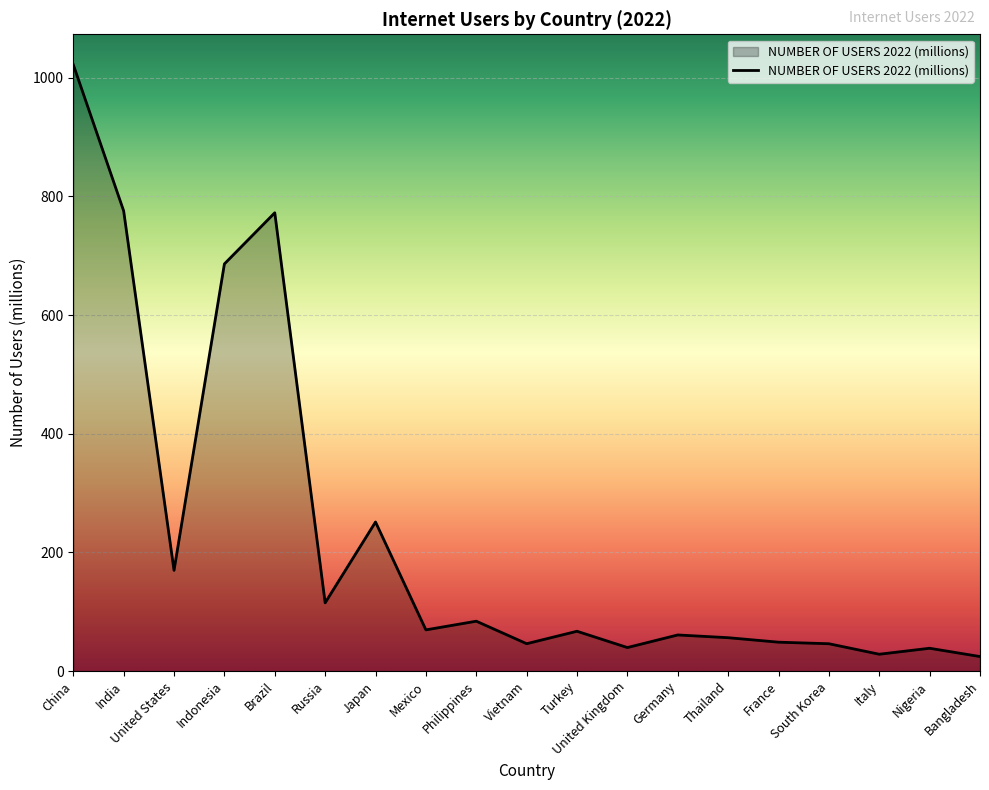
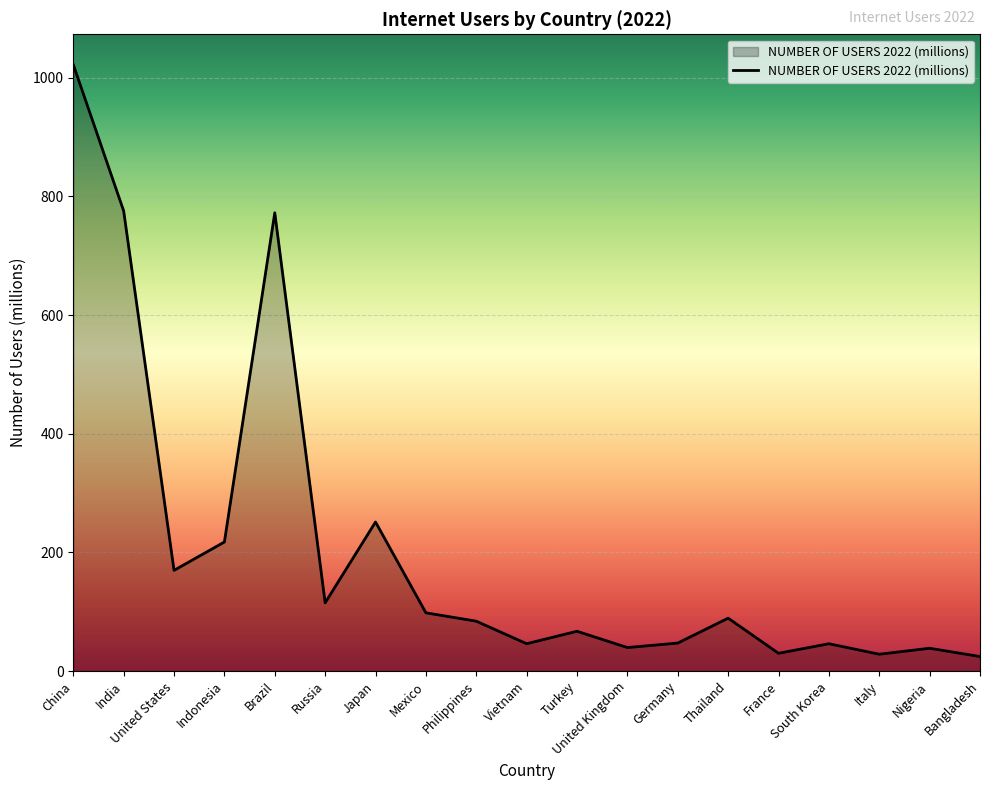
Indonesia: 690 -> 220
Mexico: 70 -> 100
Germany: 60 -> 50
Thailand: 60 -> 90
France: 50 -> 30
